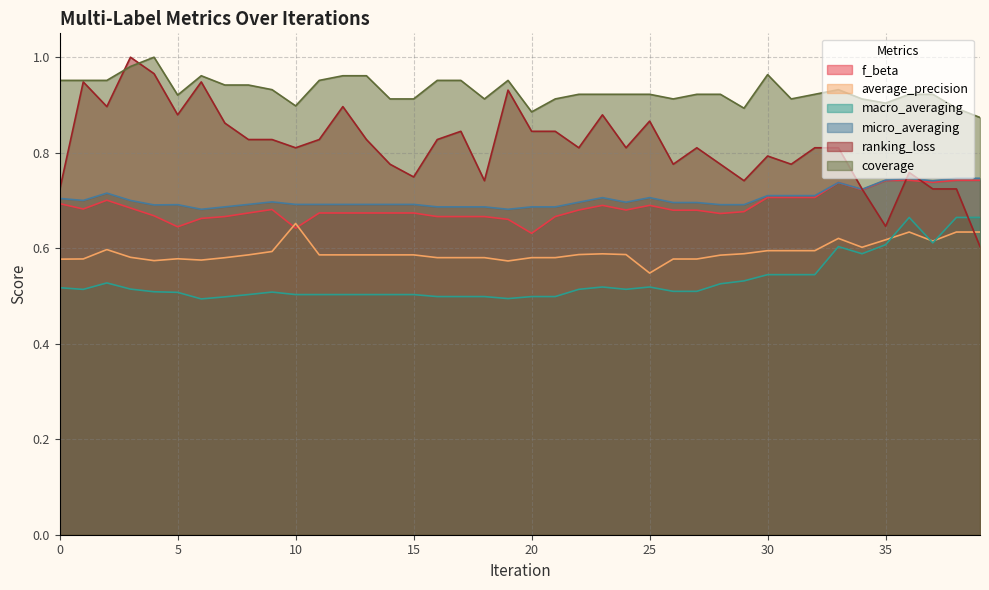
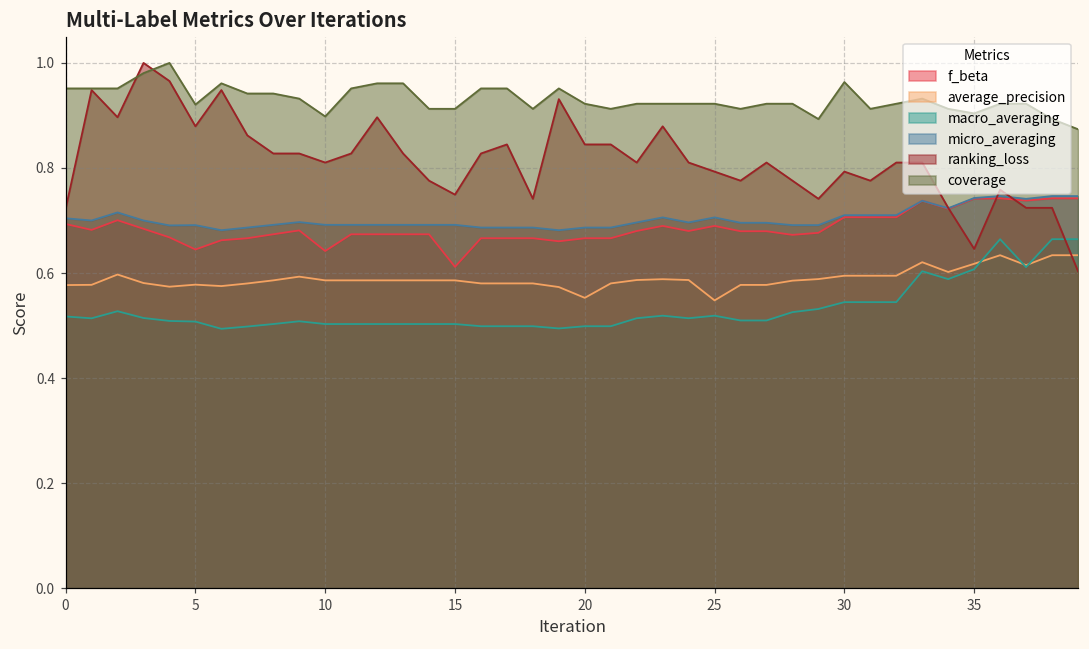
average_precision, 10: 0.65 -> 0.59
f_beta, 15: 0.67 -> 0.61
f_beta, 20: 0.63 -> 0.67
average_precision, 20: 0.58 -> 0.55
coverage, 20: 0.89 -> 0.92
ranking_loss, 25: 0.87 -> 0.79
